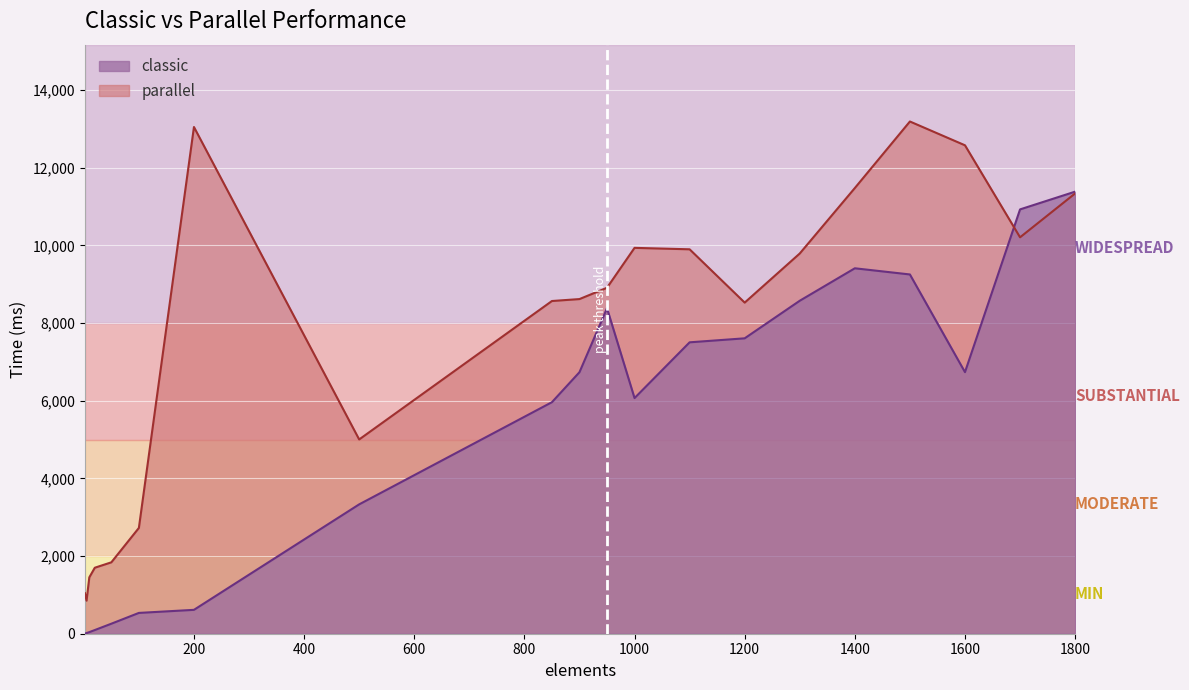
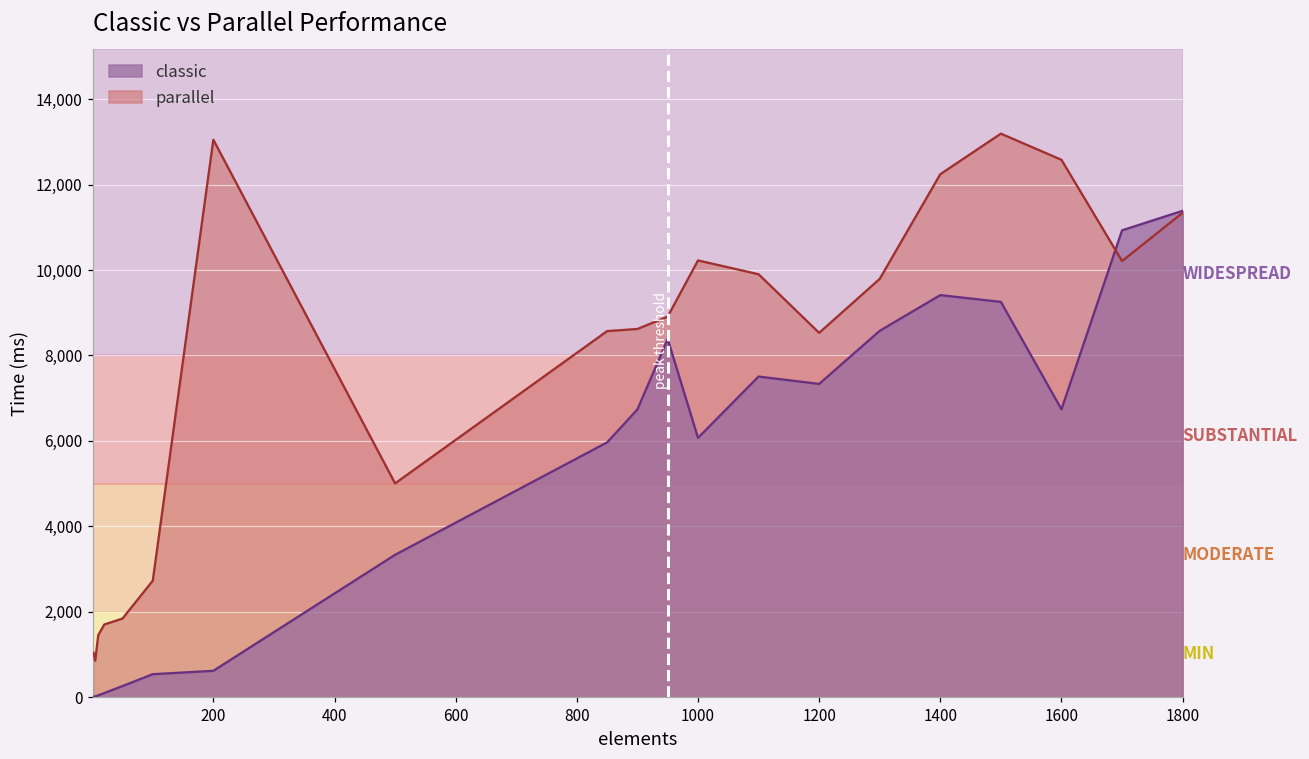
parallel, 1000: 9,900 -> 10,200
classic, 1200: 7,600 -> 7,300
parallel, 1400: 11,500 -> 12,200
